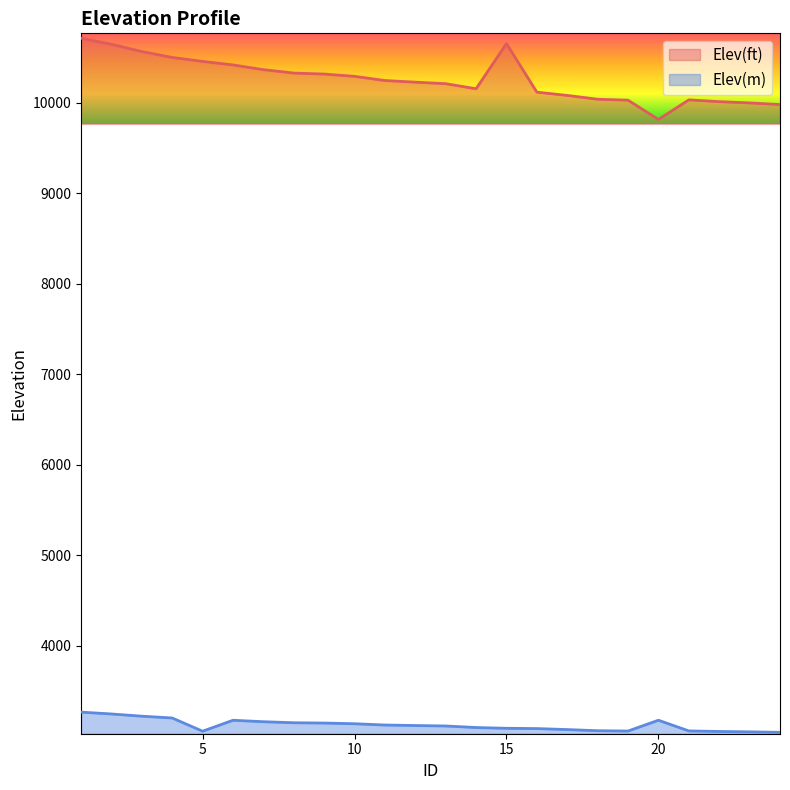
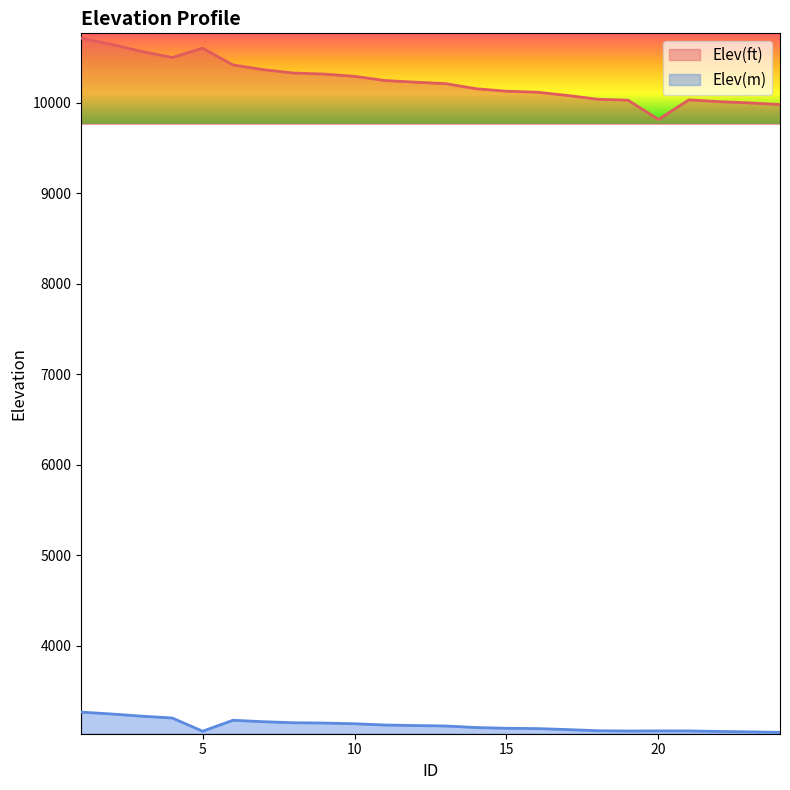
Elev(ft), 5: 10500 -> 10600
Elev(ft), 15: 10700 -> 10100
Elev(m), 20: 3200 -> 3100
